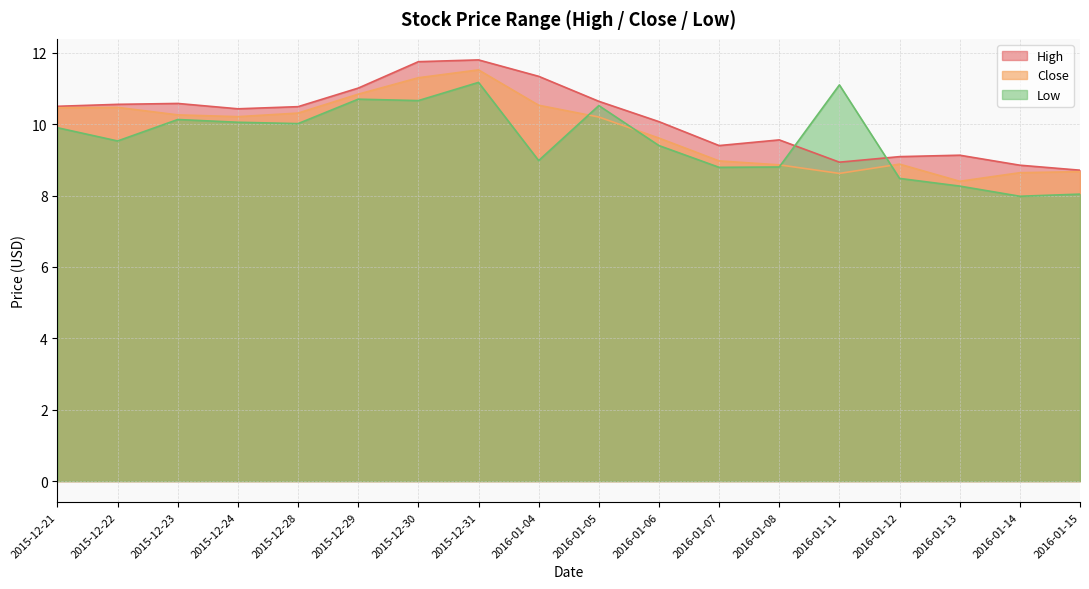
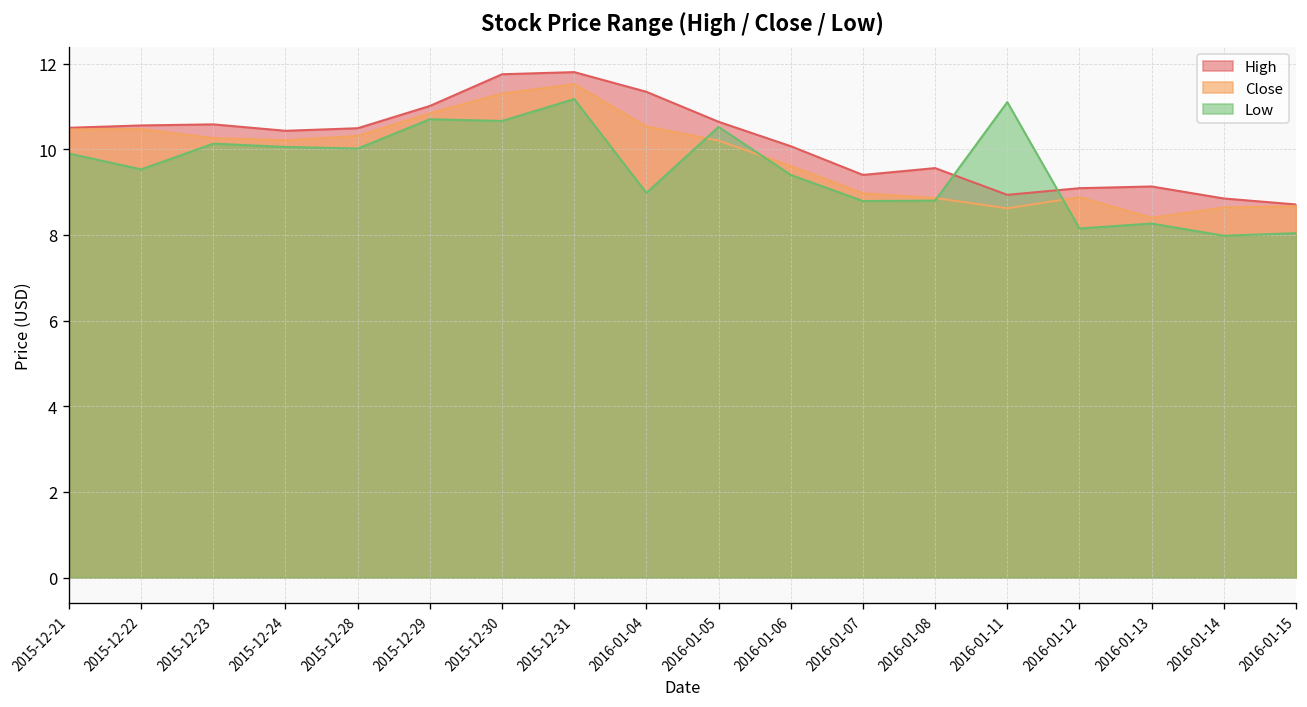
Low, 2016-01-12: 8.5 -> 8.2
